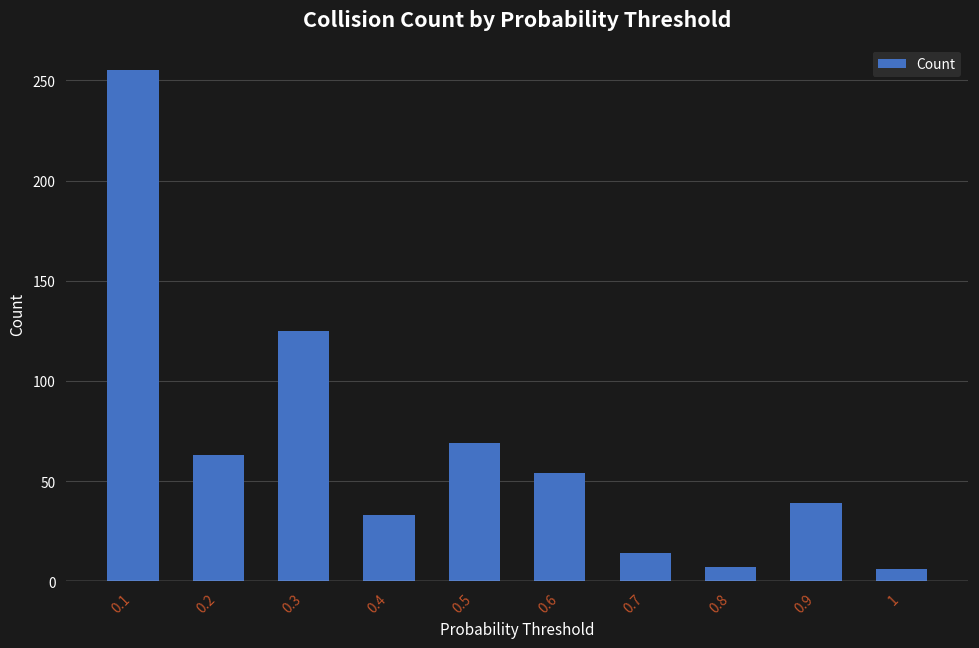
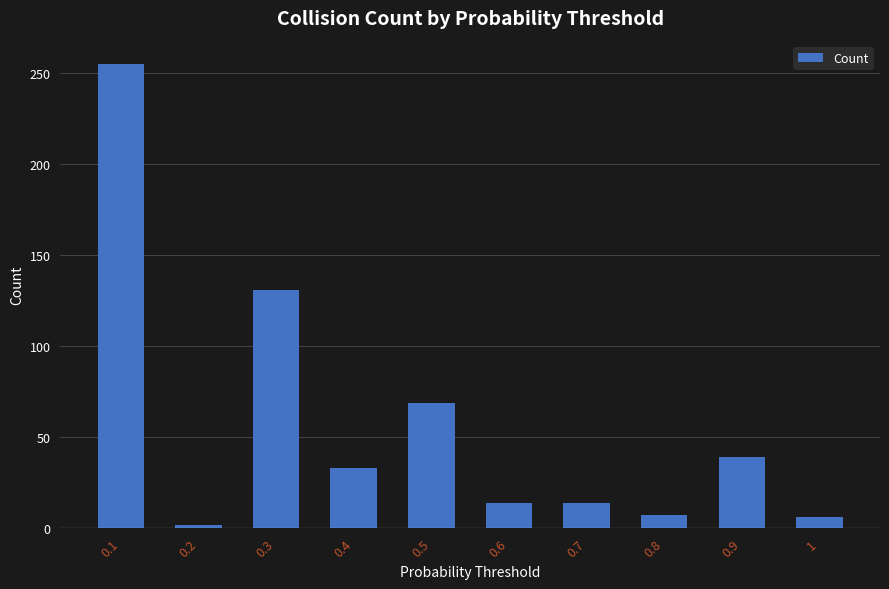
0.2: 63 -> 2
0.3: 125 -> 131
0.6: 54 -> 14
